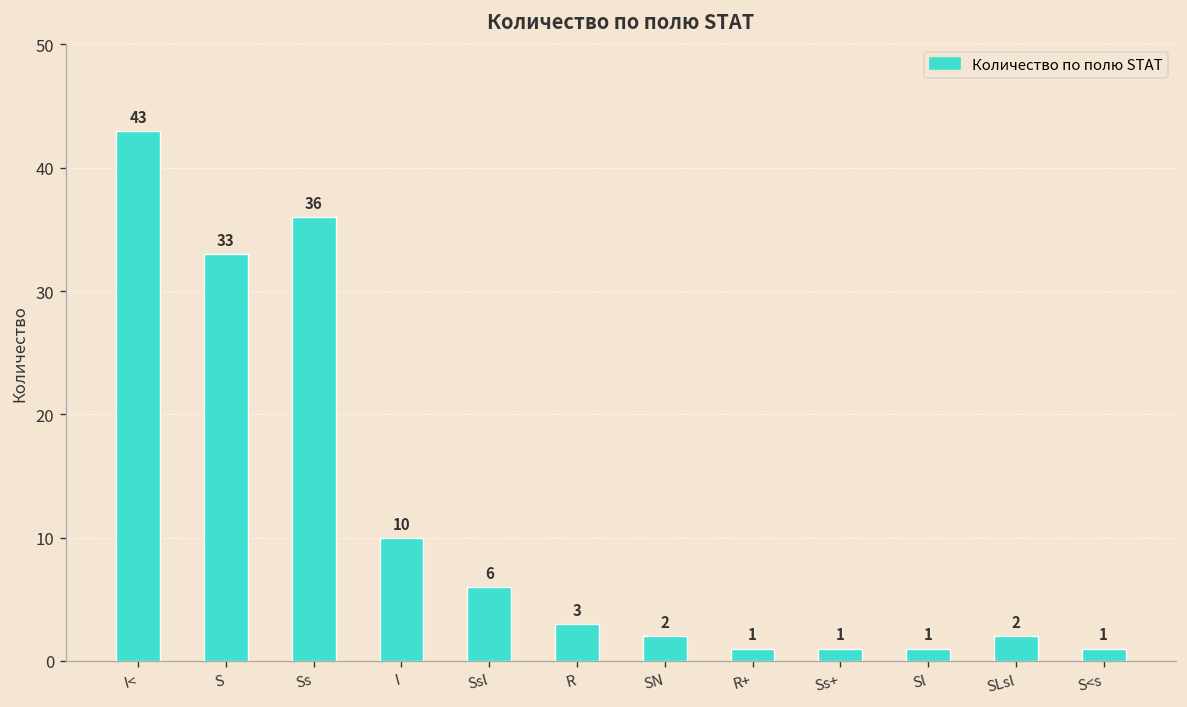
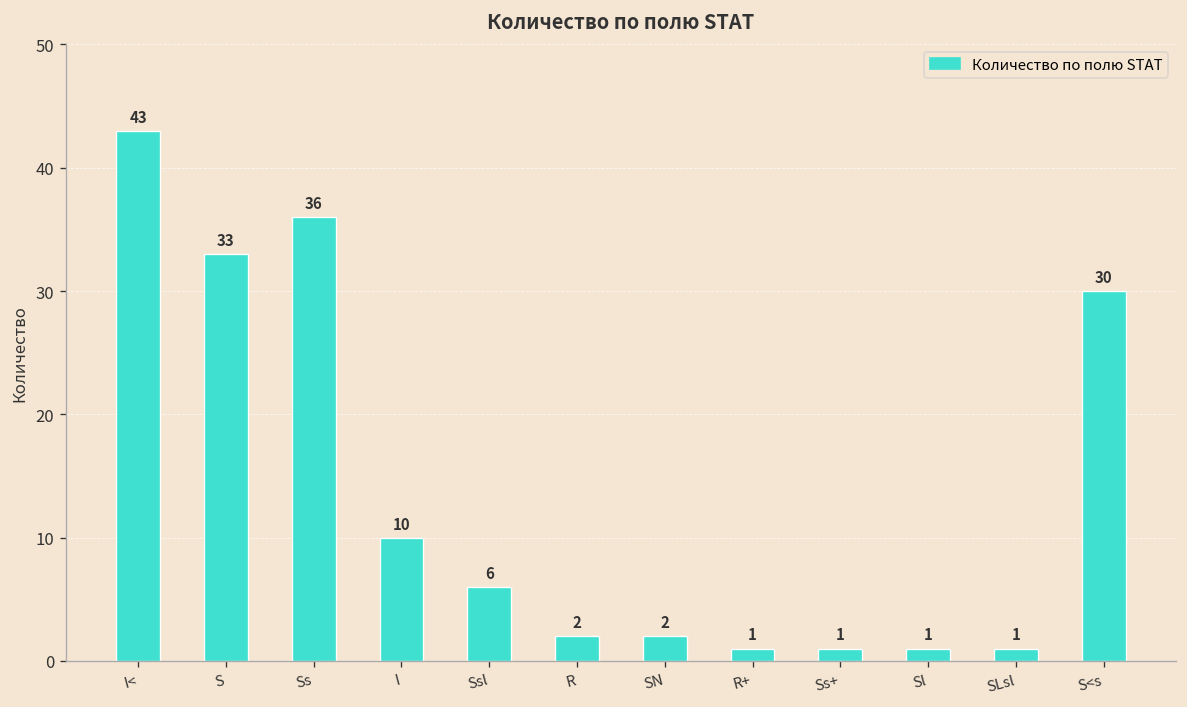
R: 3 -> 2
SLsl: 2 -> 1
S<s: 1 -> 30
